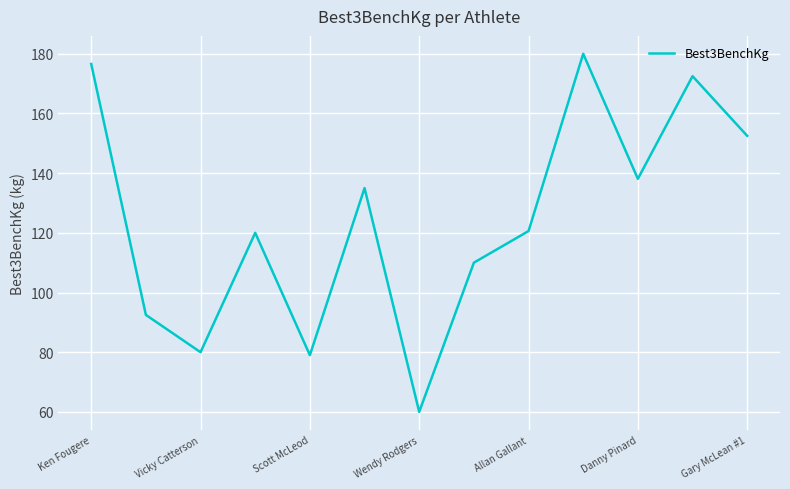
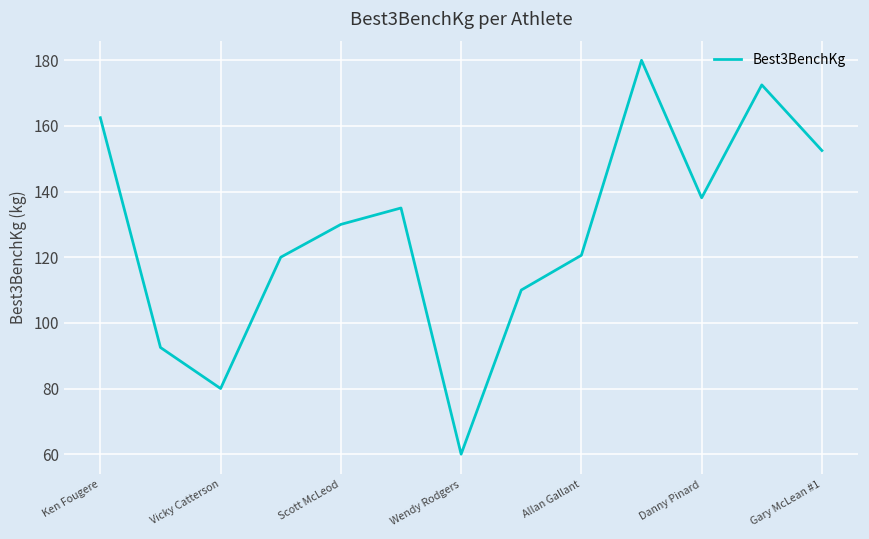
Ken Fougere: 177 -> 163
Scott McLeod: 79 -> 130
